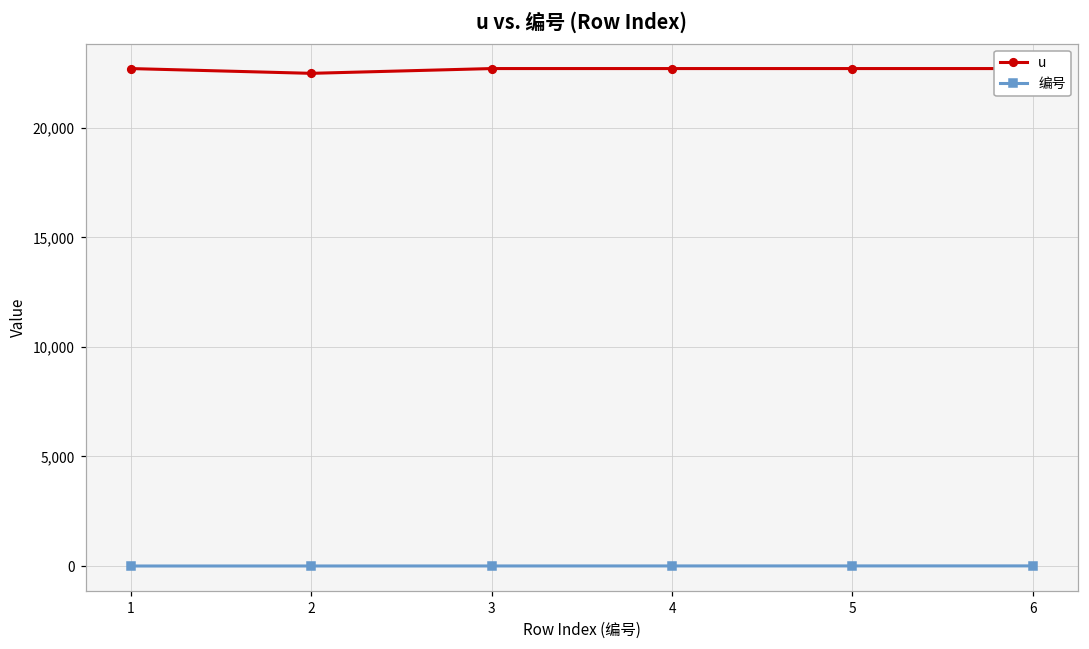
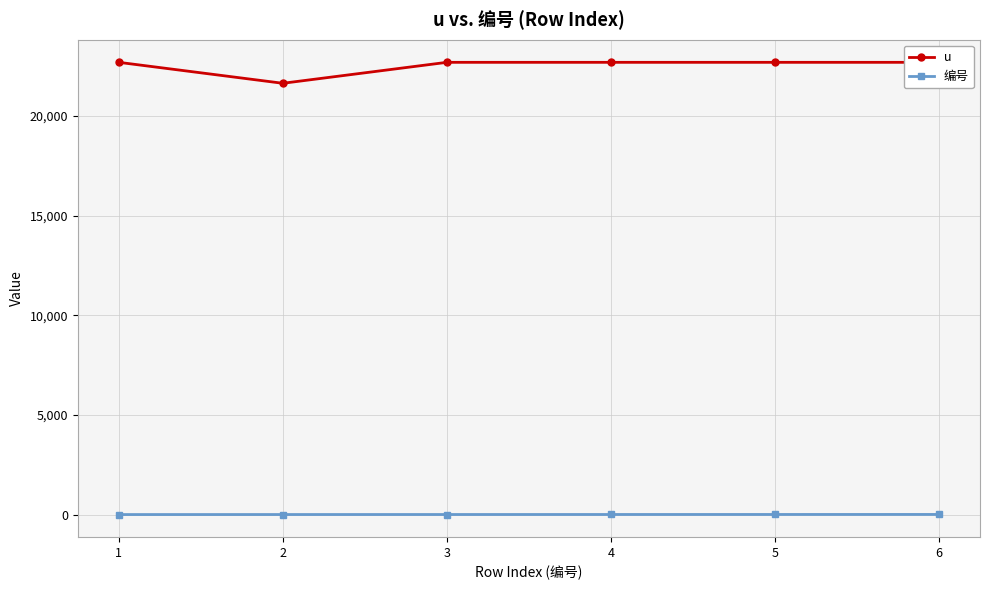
u, 2: 22,500 -> 21,600
